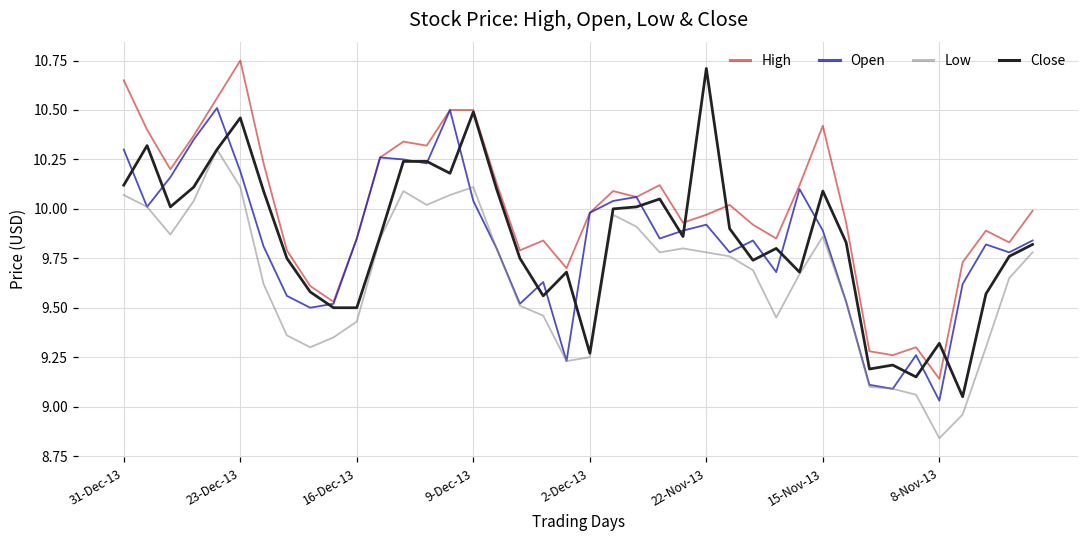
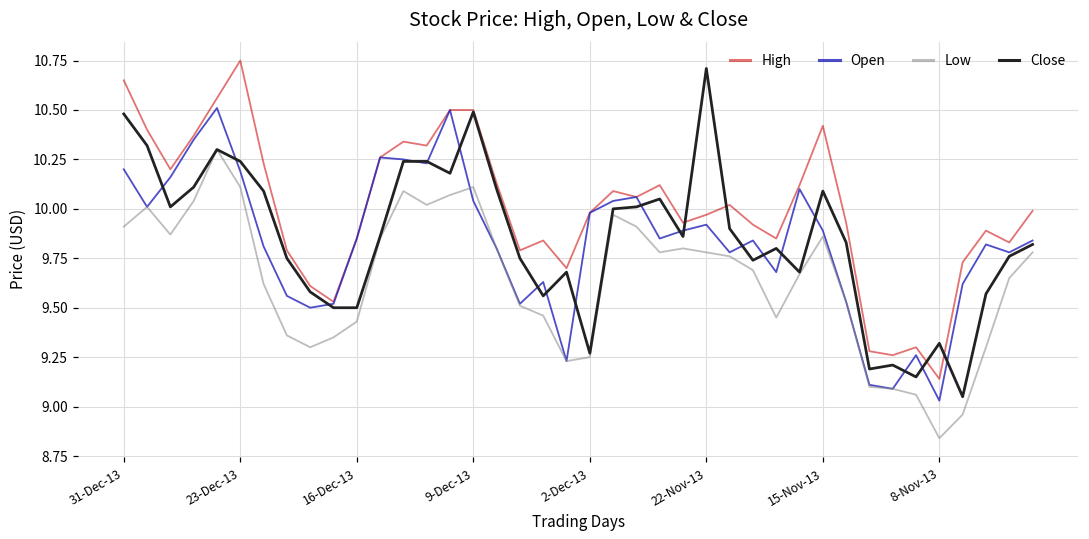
Open, 31-Dec-13: 10.3 -> 10.2
Low, 31-Dec-13: 10.07 -> 9.91
Close, 31-Dec-13: 10.12 -> 10.48
Close, 23-Dec-13: 10.46 -> 10.24
